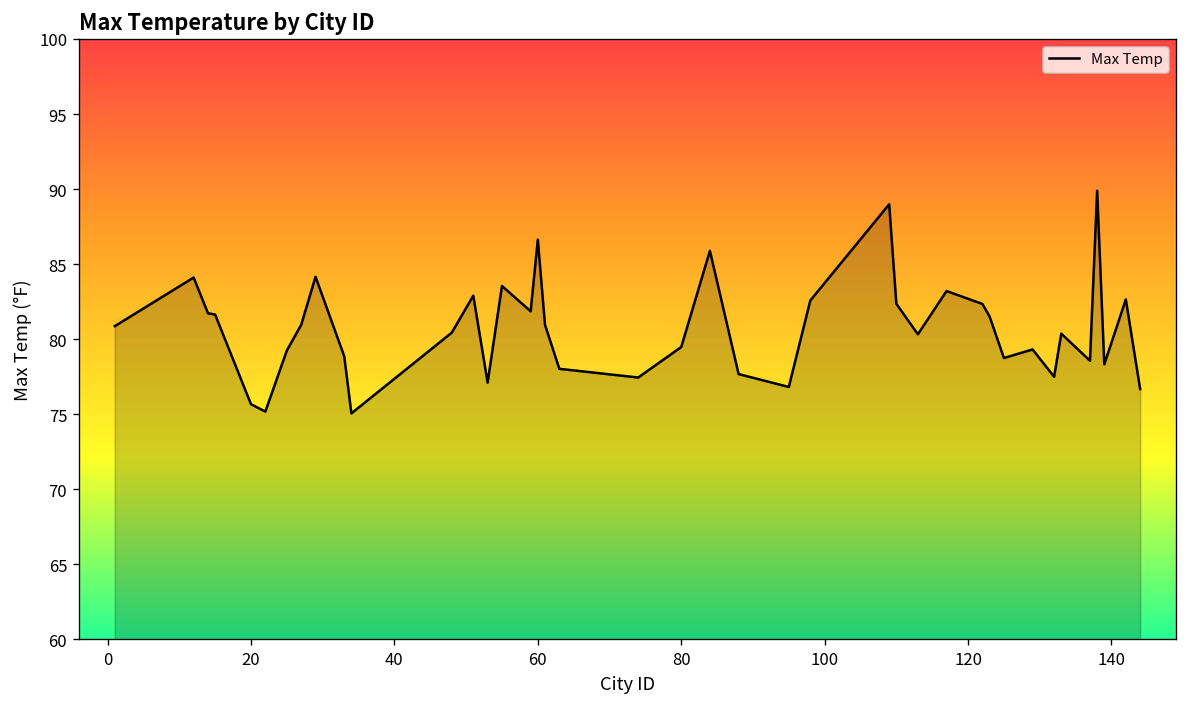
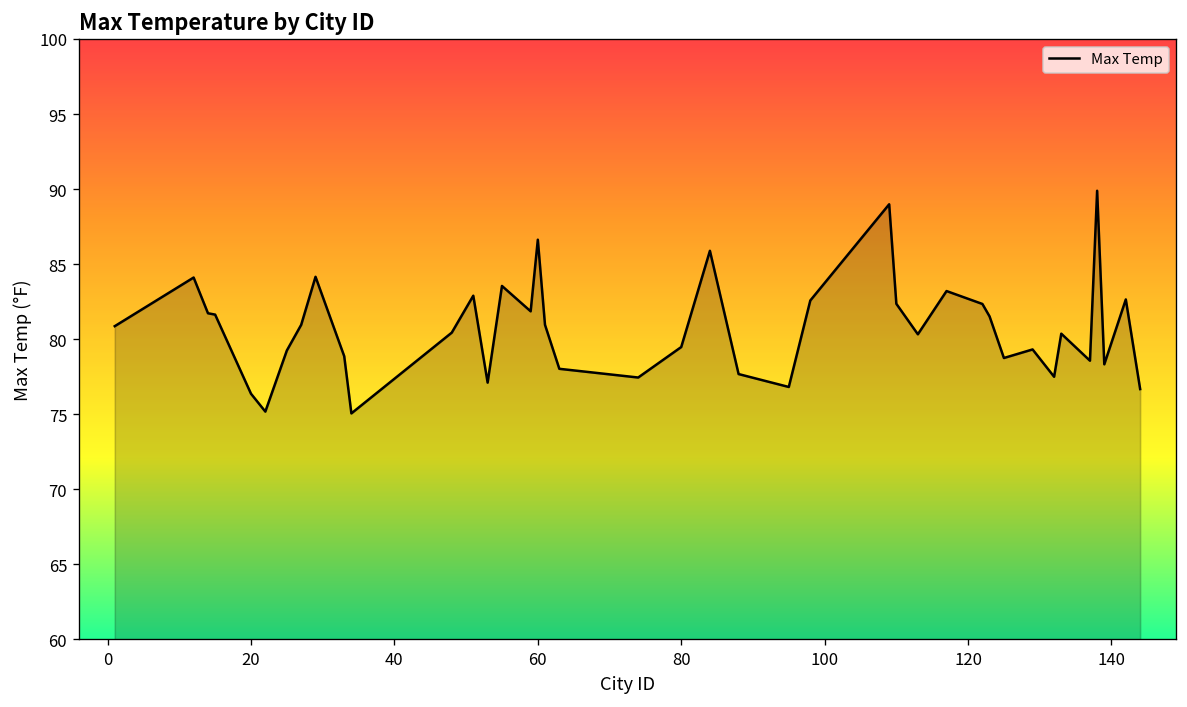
20: 75.7 -> 76.4
